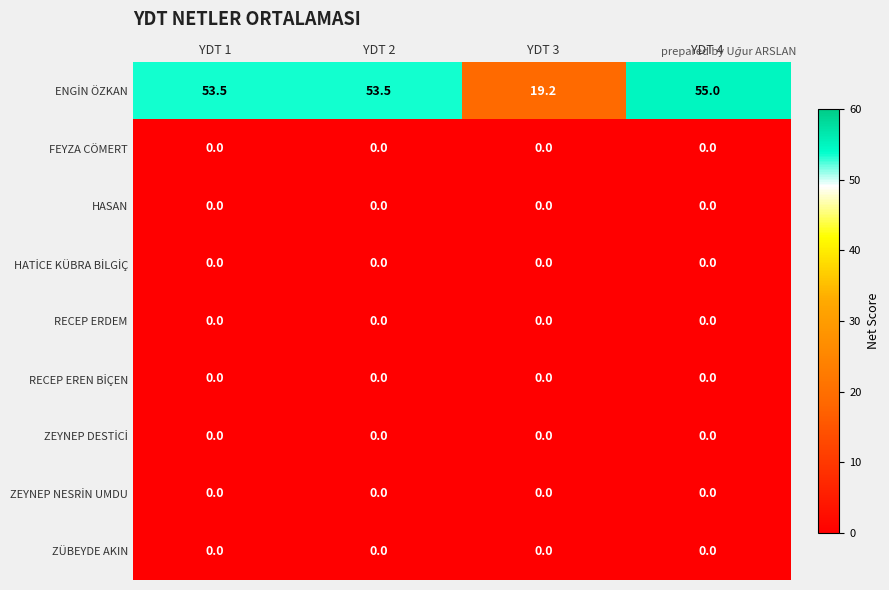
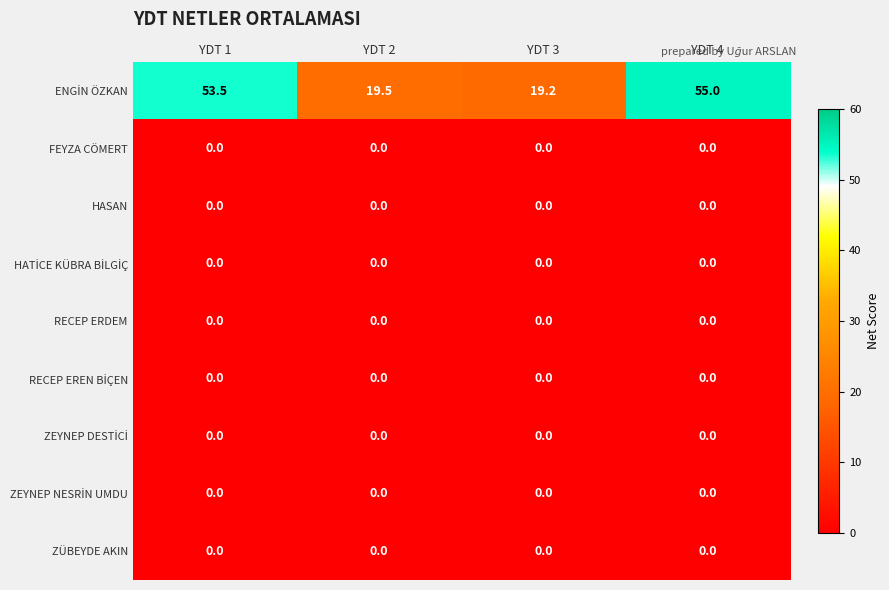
ENGİN ÖZKAN, YDT 2: 53.5 -> 19.5
